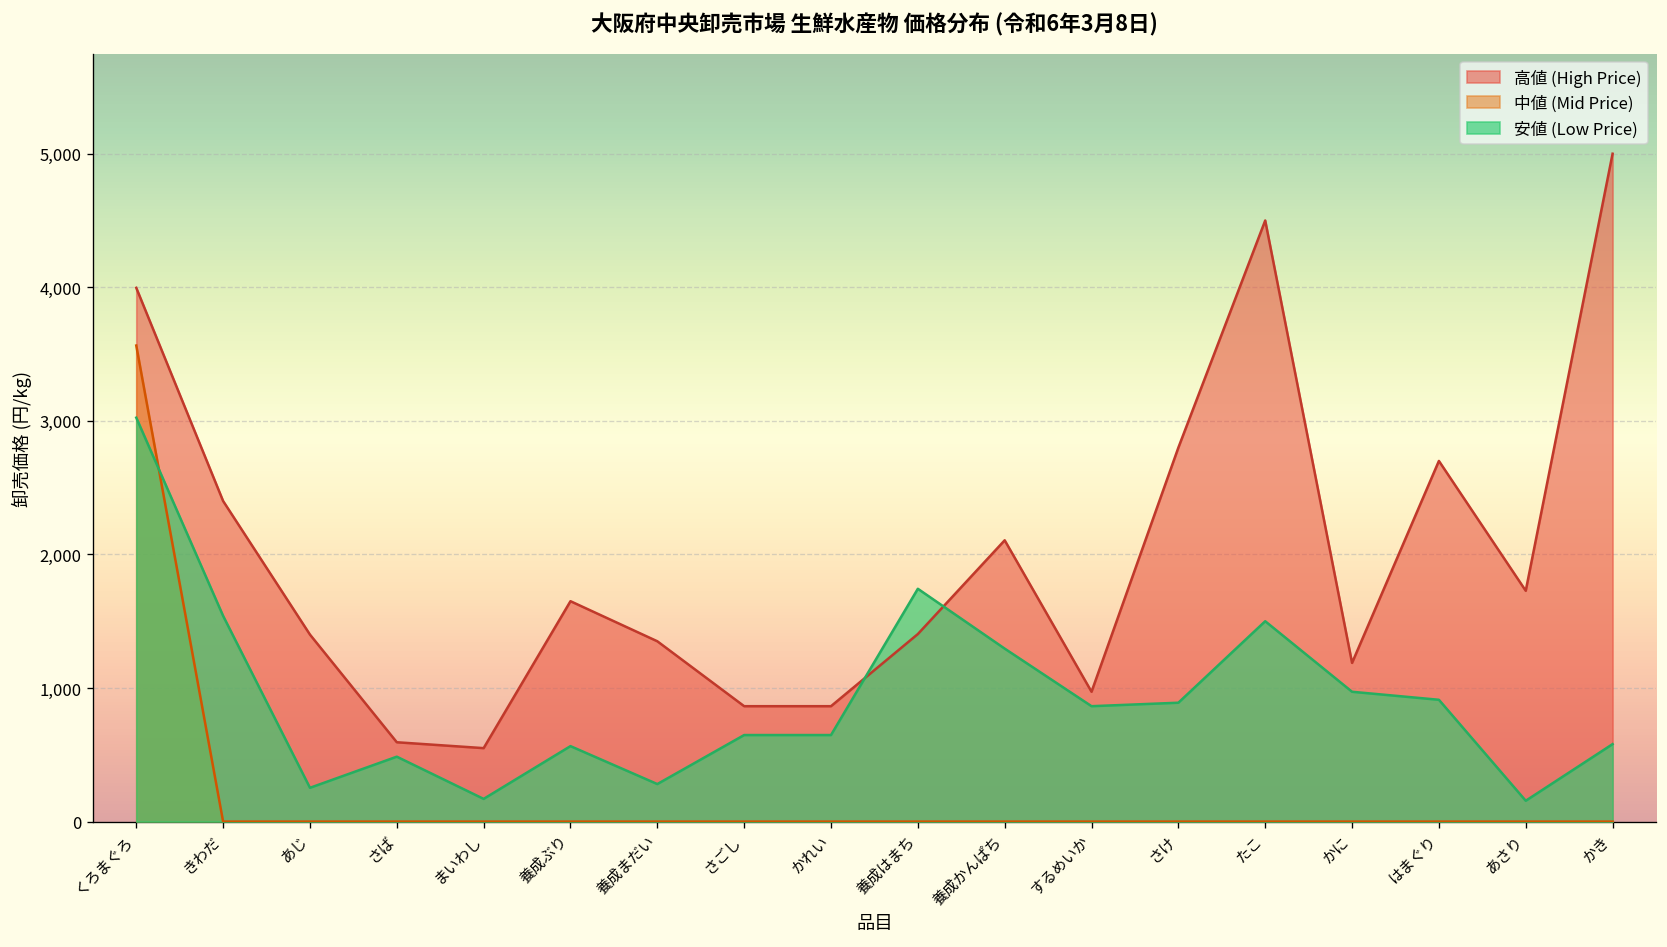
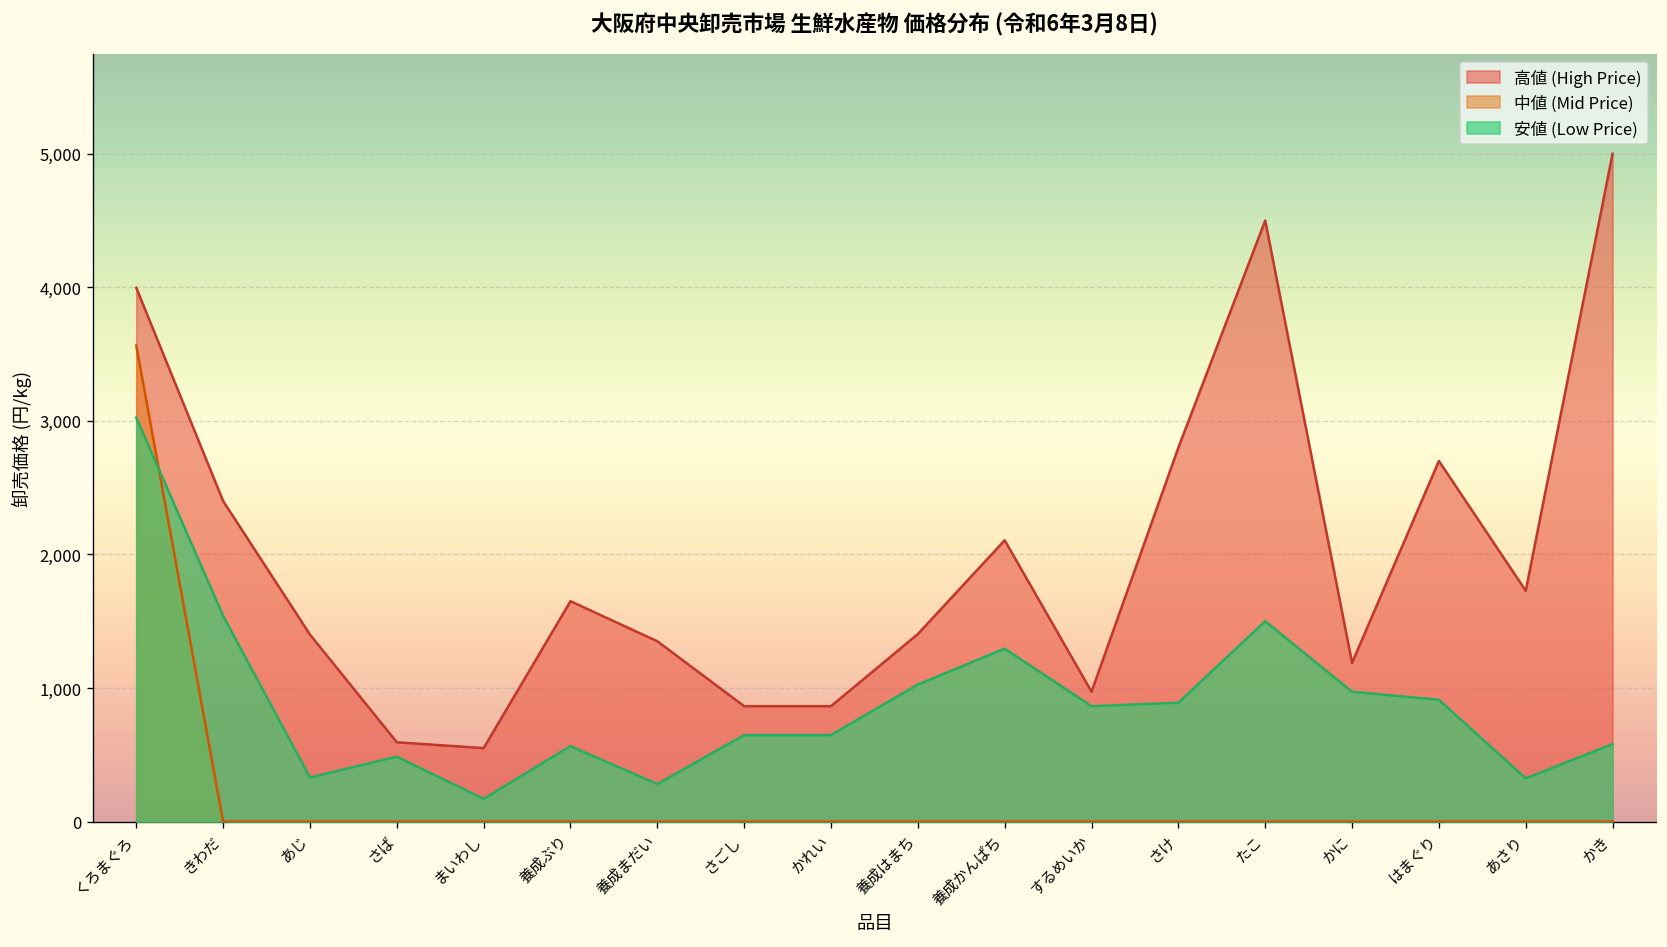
安値 (Low Price), あじ: 250 -> 330
安値 (Low Price), 養成はまち: 1,740 -> 1,030
安値 (Low Price), あさり: 160 -> 320
